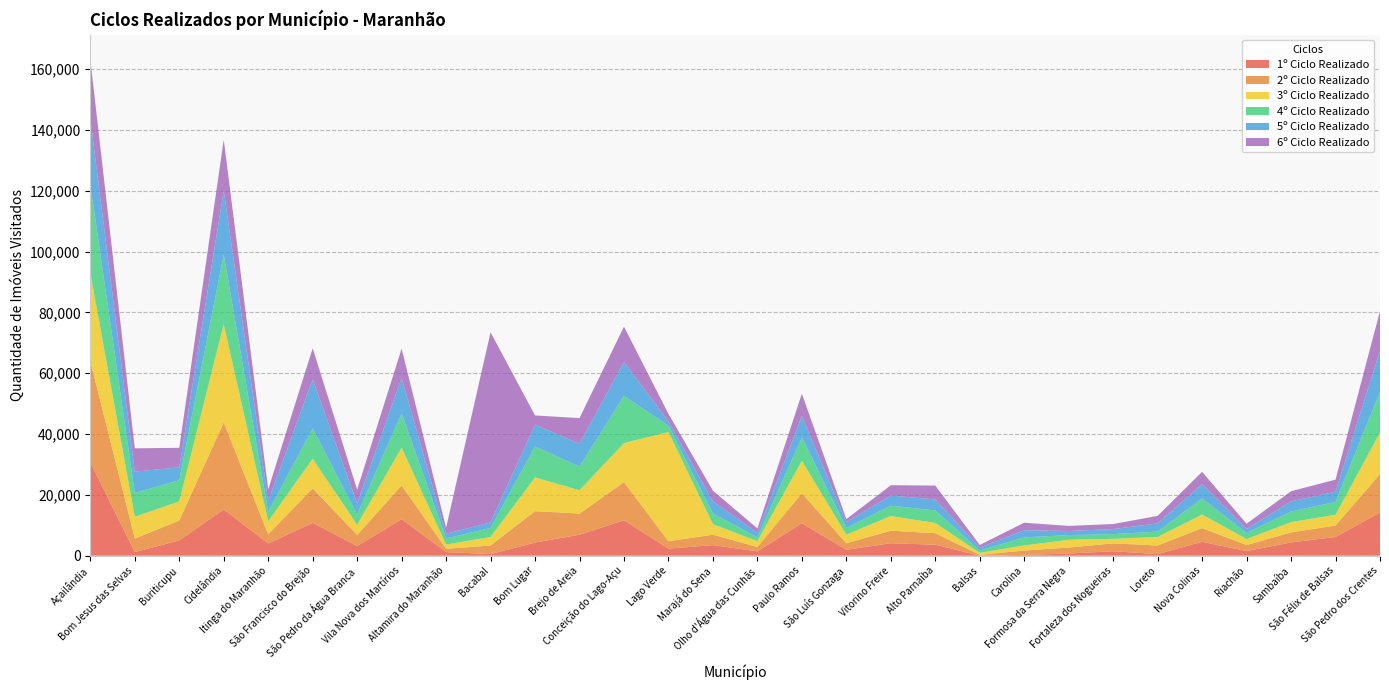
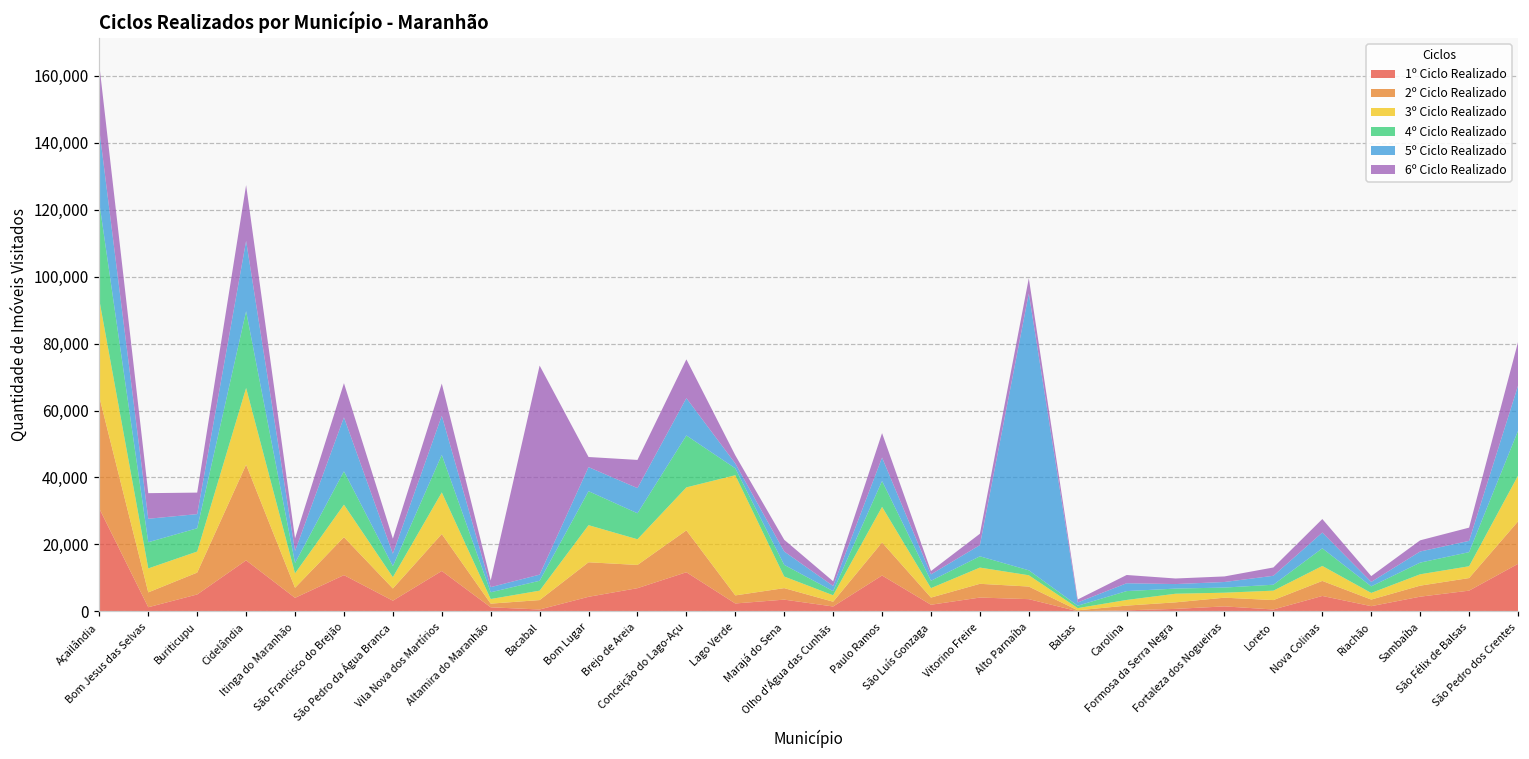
3º Ciclo Realizado, Cidelândia: 32,000 -> 23,000
4º Ciclo Realizado, Alto Parnaíba: 4,000 -> 1,000
5º Ciclo Realizado, Alto Parnaíba: 4,000 -> 83,000
